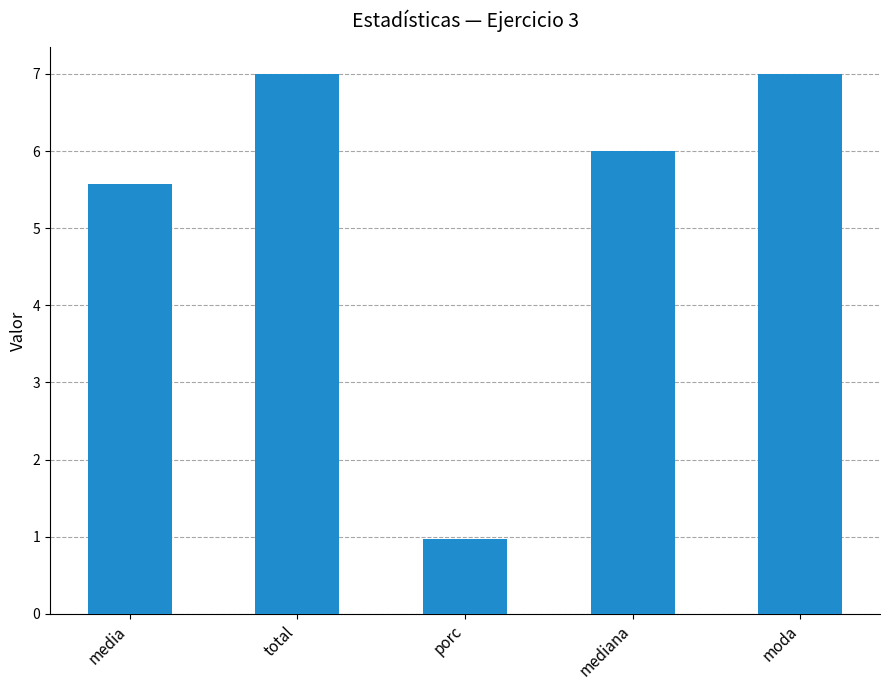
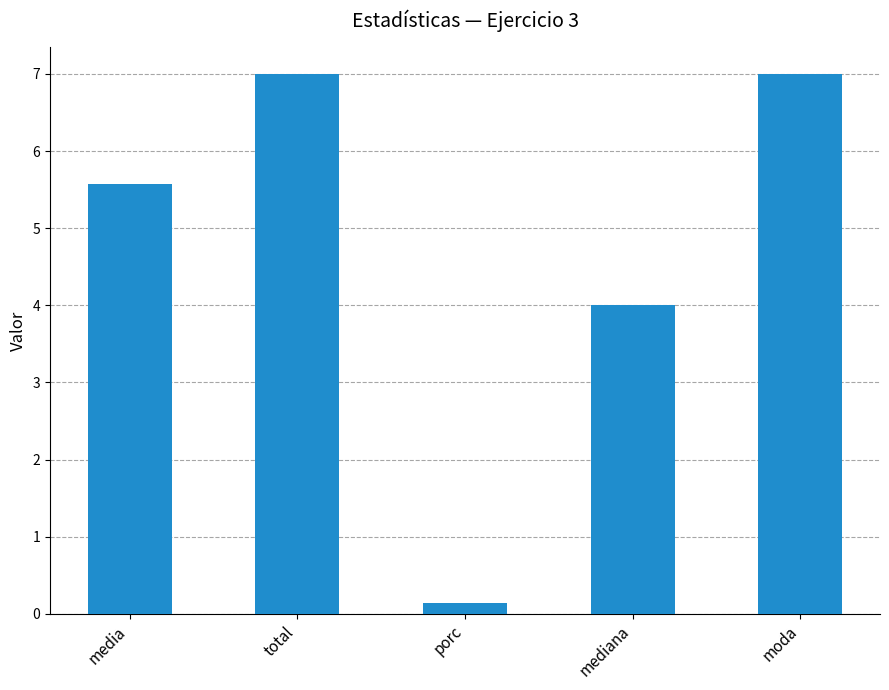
porc: 1.0 -> 0.1
mediana: 6 -> 4
